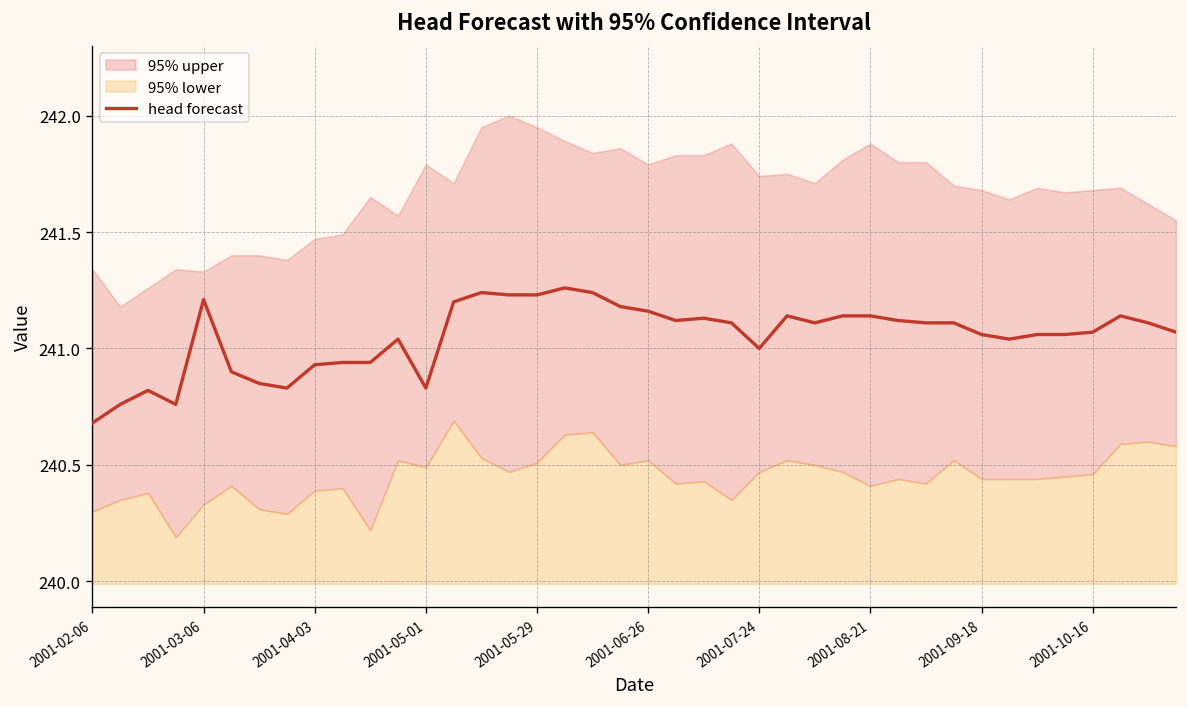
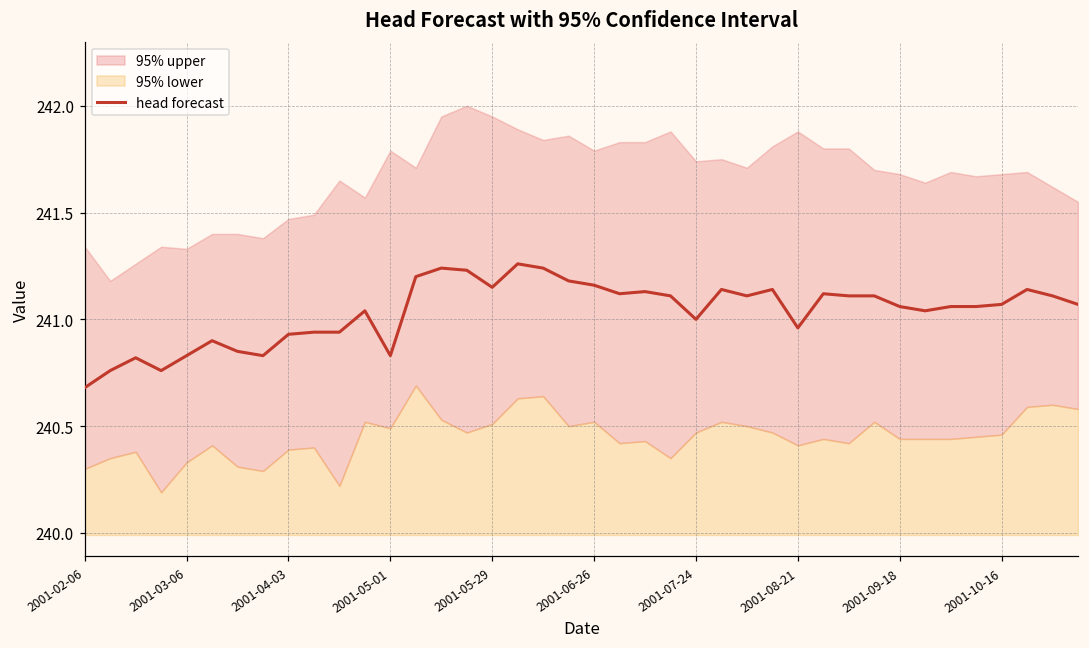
head forecast, 2001-03-06: 241.21 -> 240.83
head forecast, 2001-05-29: 241.23 -> 241.15
head forecast, 2001-08-21: 241.14 -> 240.96
